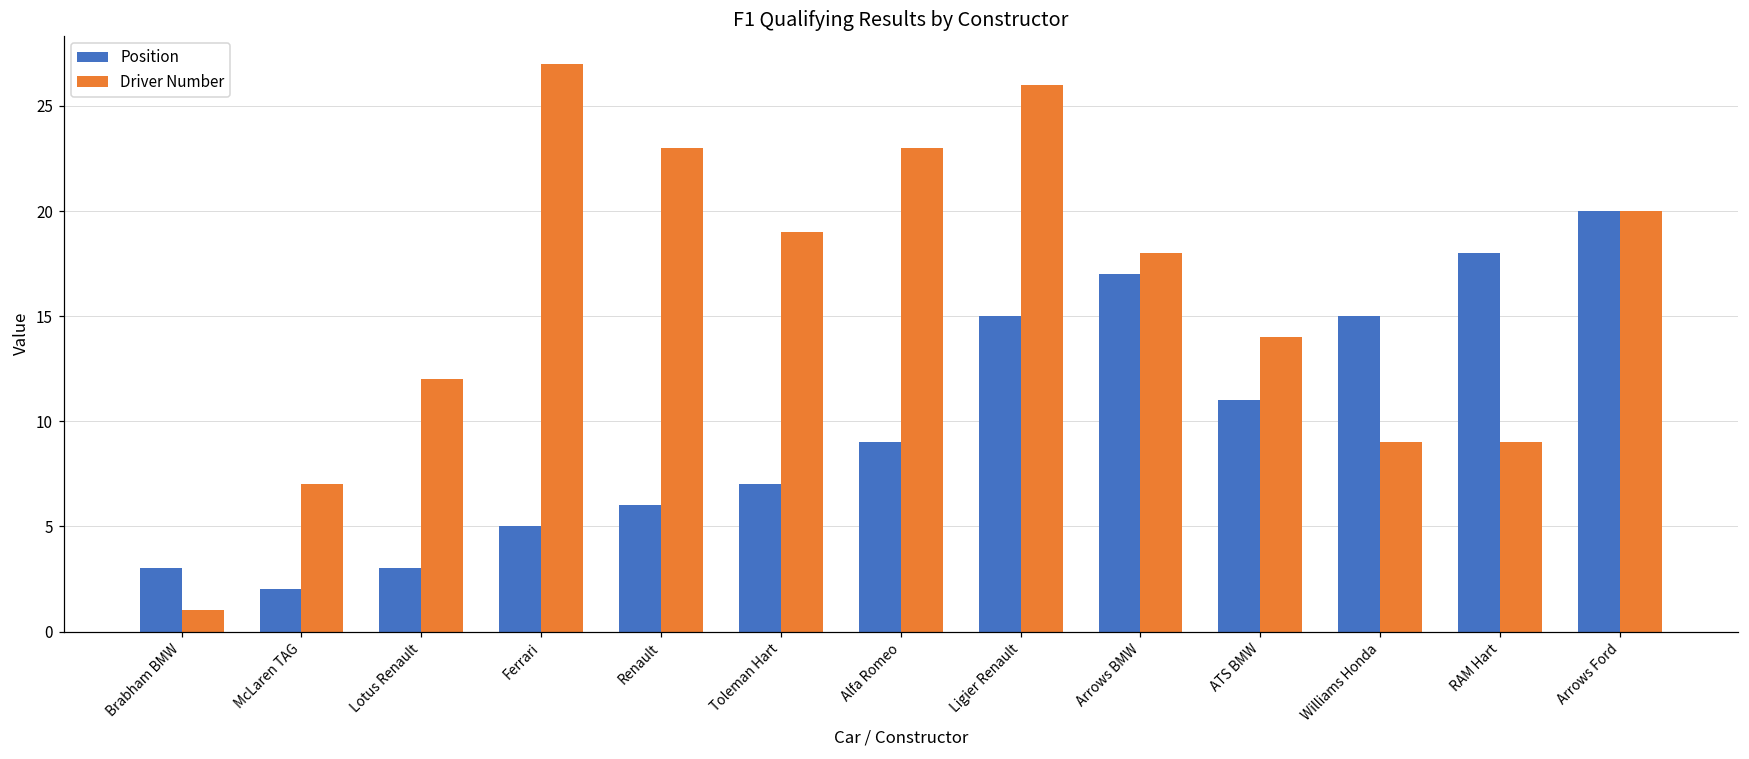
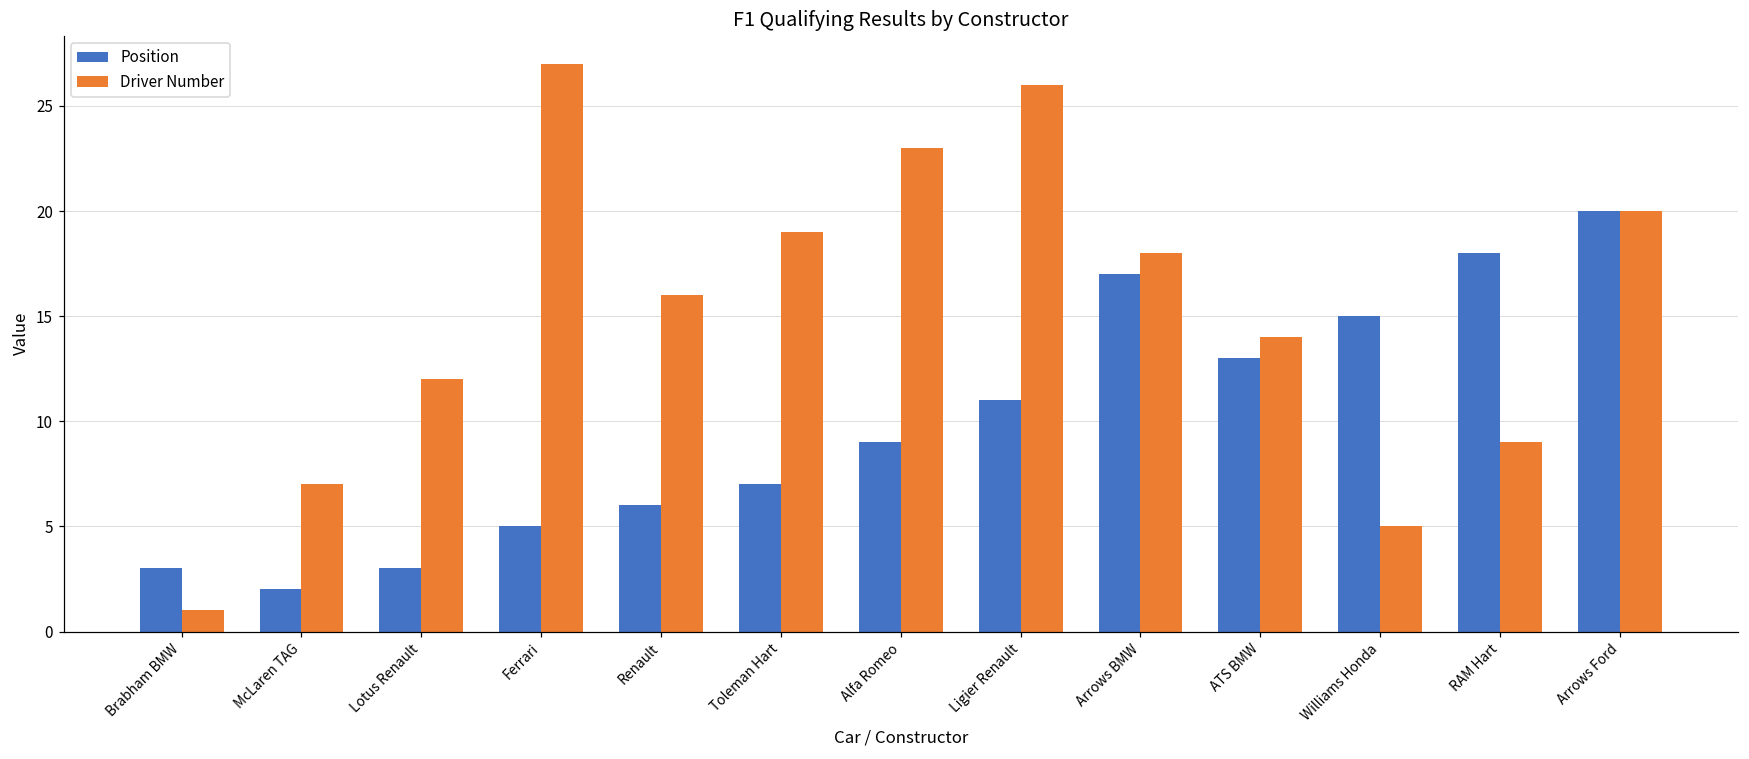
Driver Number, Renault: 23 -> 16
Position, Ligier Renault: 15 -> 11
Position, ATS BMW: 11 -> 13
Driver Number, Williams Honda: 9 -> 5
